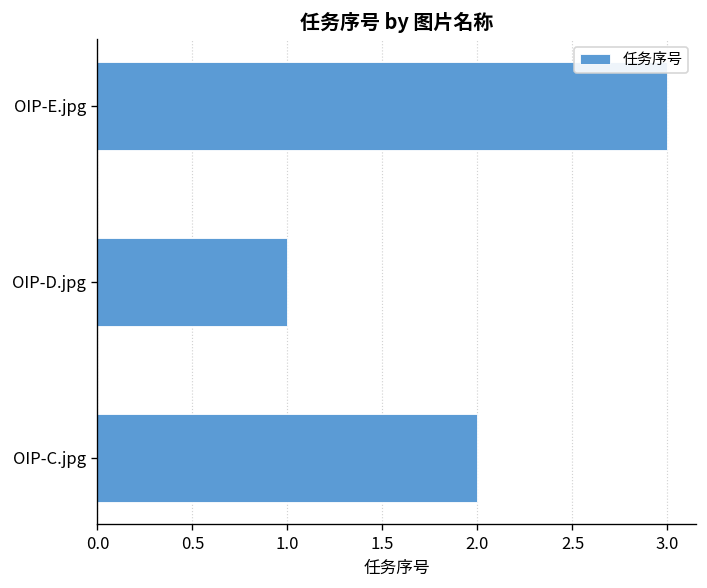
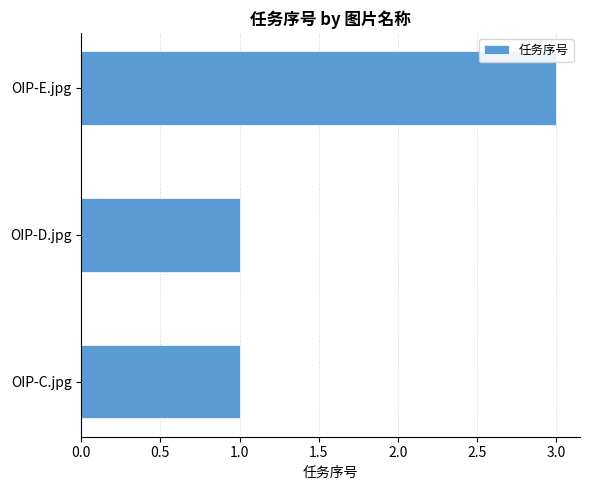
OIP-C.jpg: 2 -> 1
